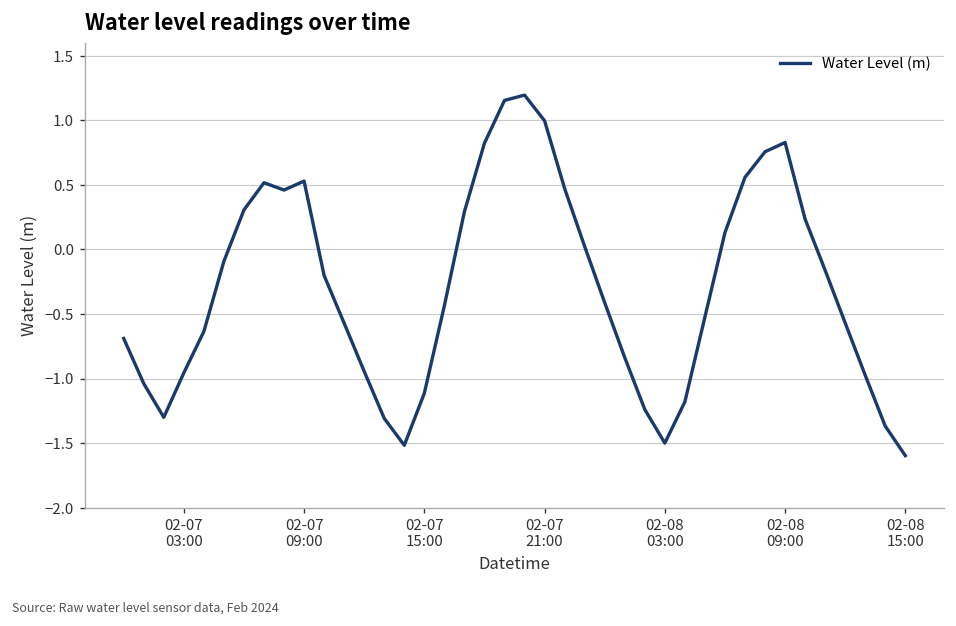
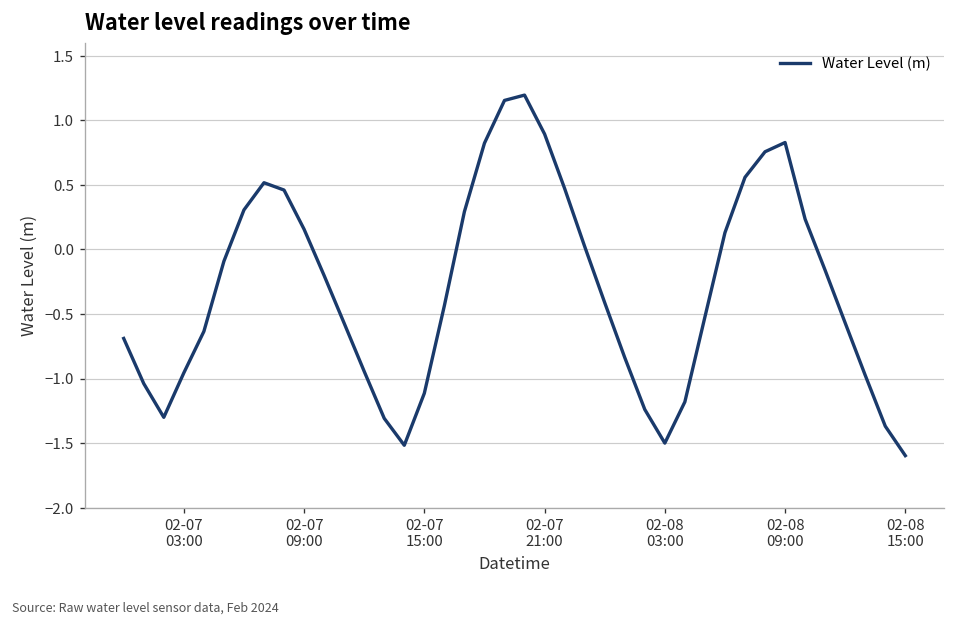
02-07 09:00: 0.53 -> 0.16
02-07 21:00: 1.00 -> 0.89
